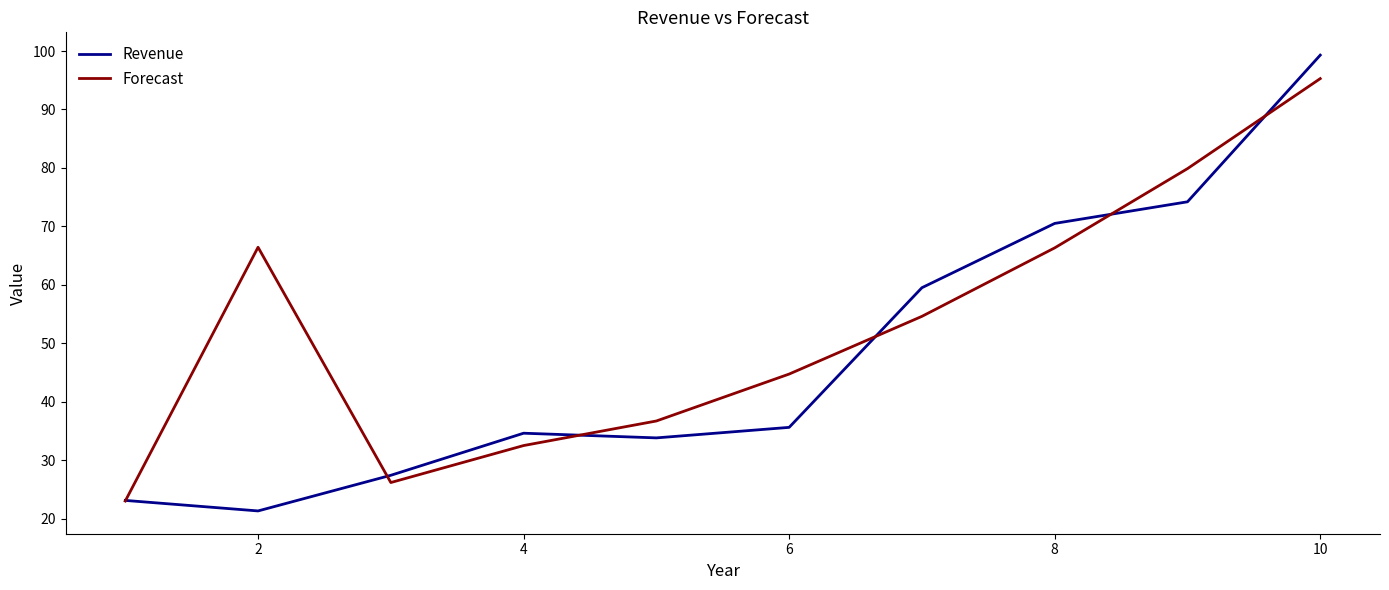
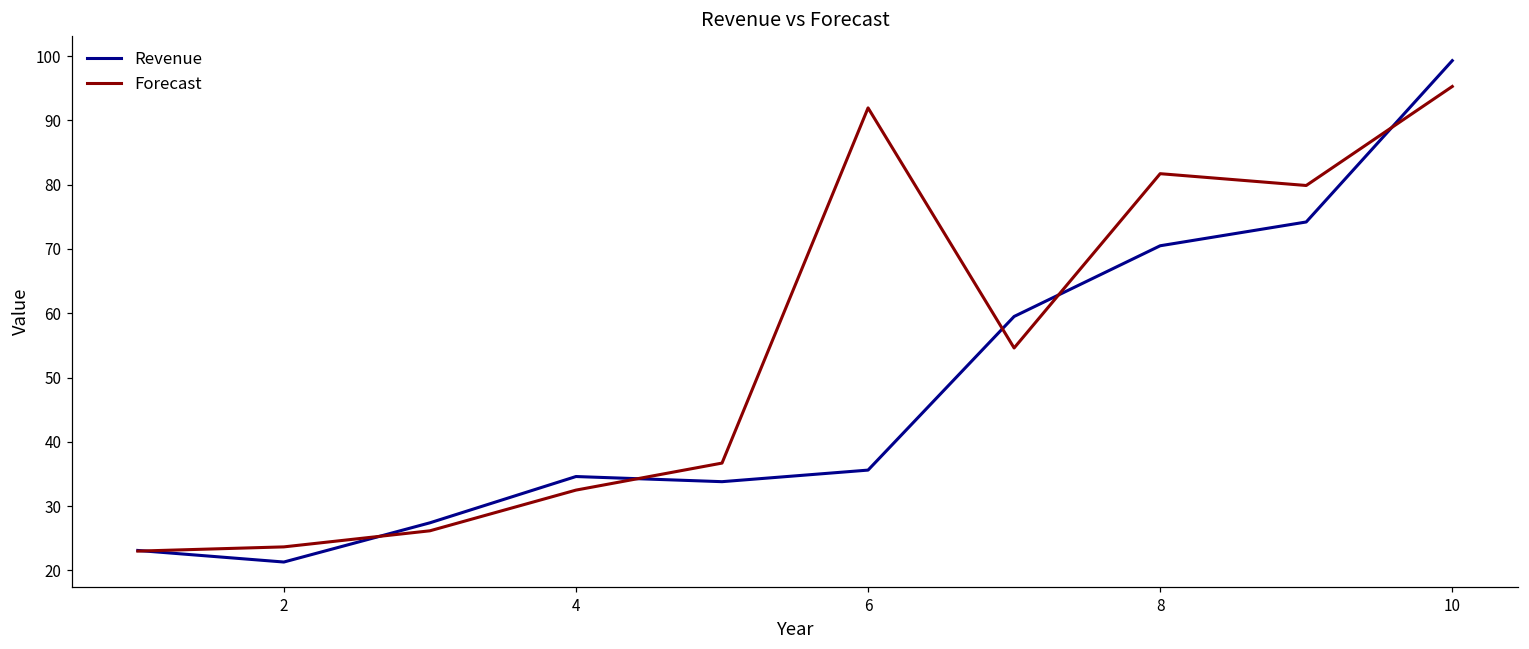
Forecast, 2: 66 -> 24
Forecast, 6: 45 -> 92
Forecast, 8: 66 -> 82
